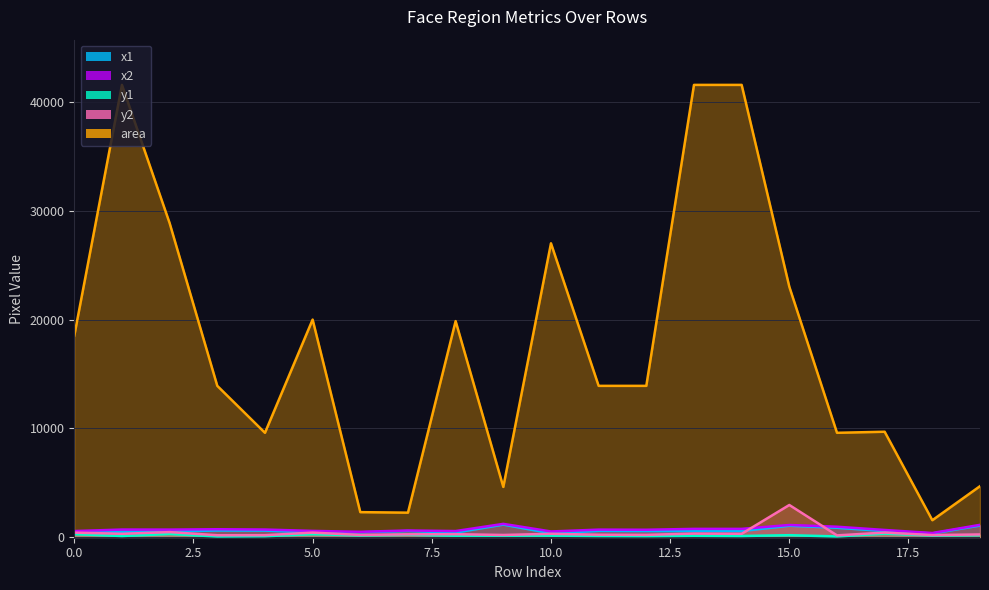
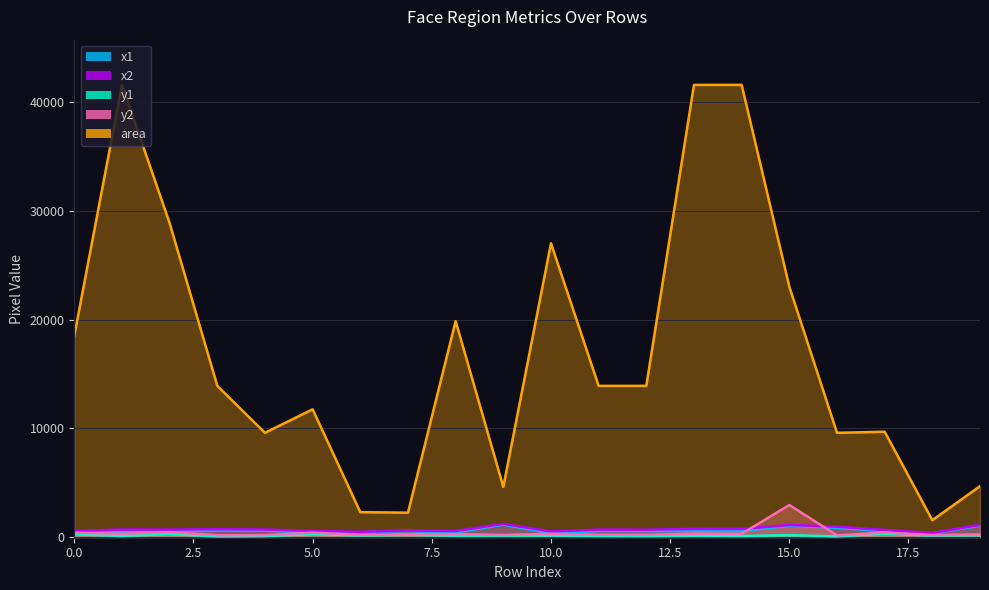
area, 5.0: 20000 -> 11800
